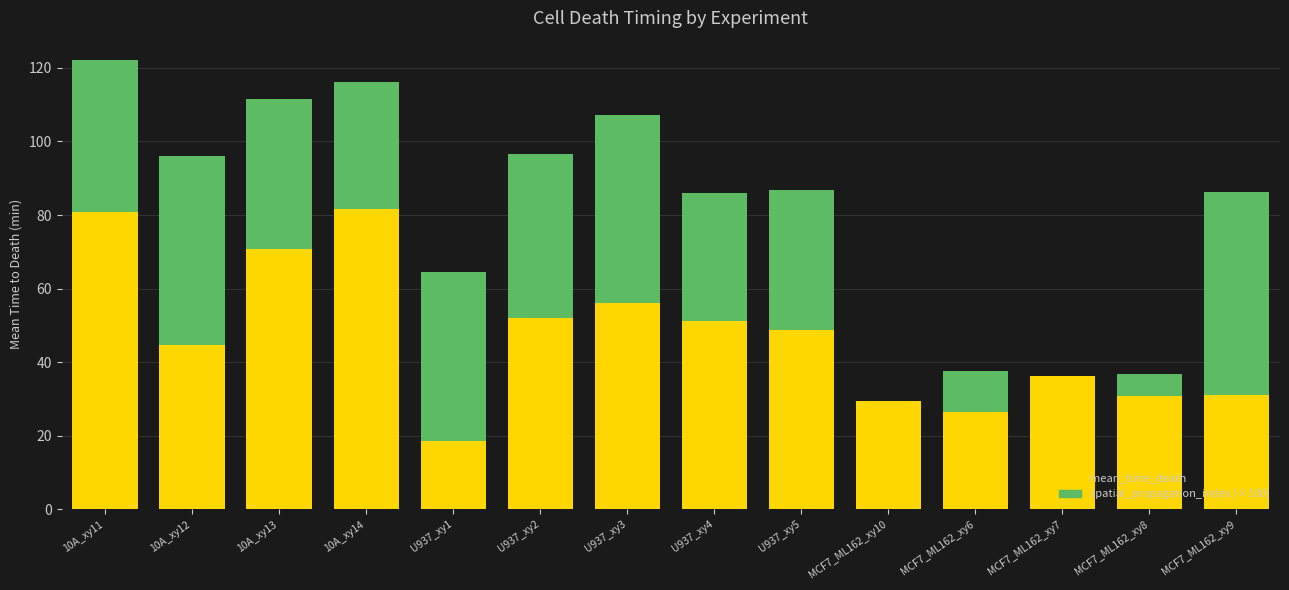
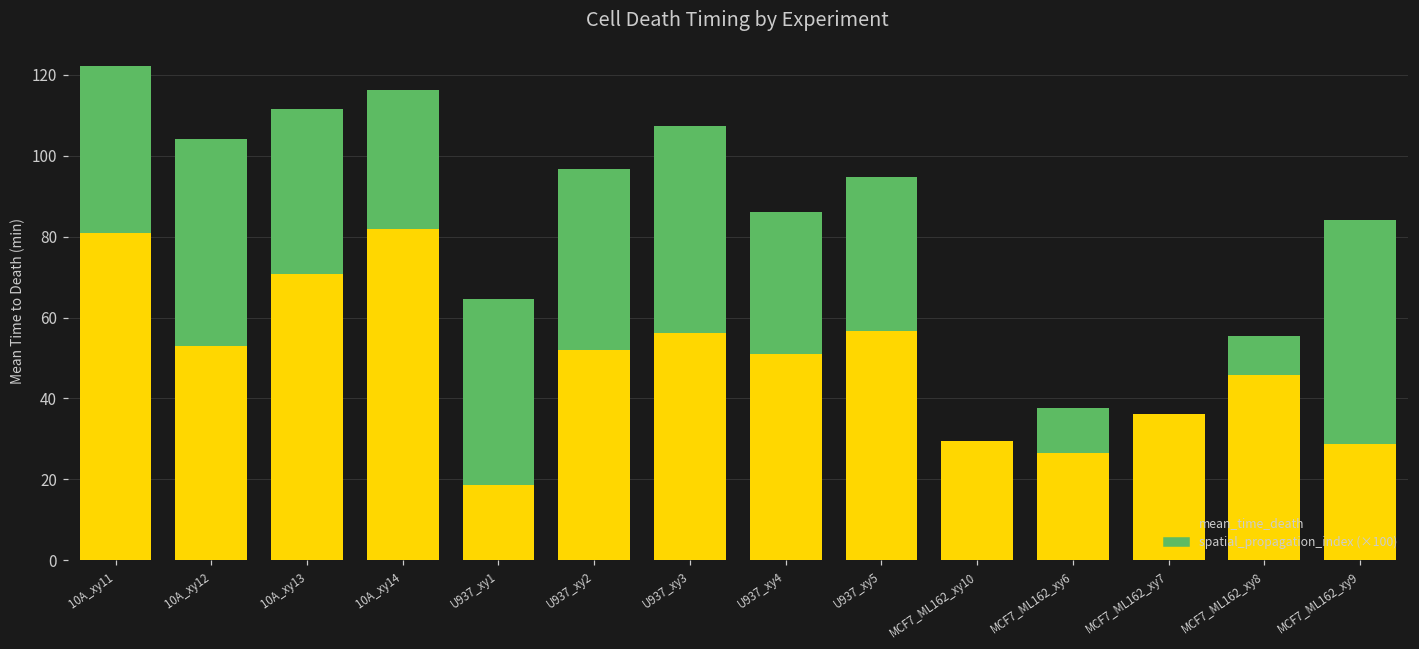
mean_time_death, 10A_xy12: 45 -> 53
mean_time_death, U937_xy5: 49 -> 57
mean_time_death, MCF7_ML162_xy8: 31 -> 46
spatial_propagation_index (×100), MCF7_ML162_xy8: 6 -> 10
mean_time_death, MCF7_ML162_xy9: 31 -> 29
